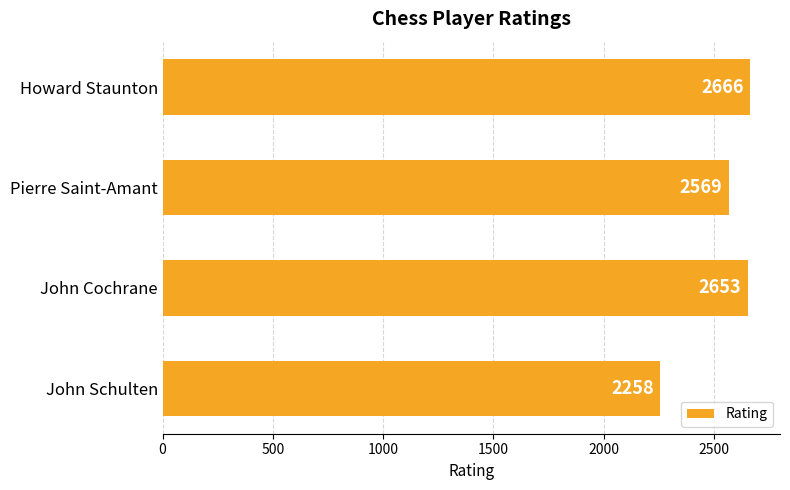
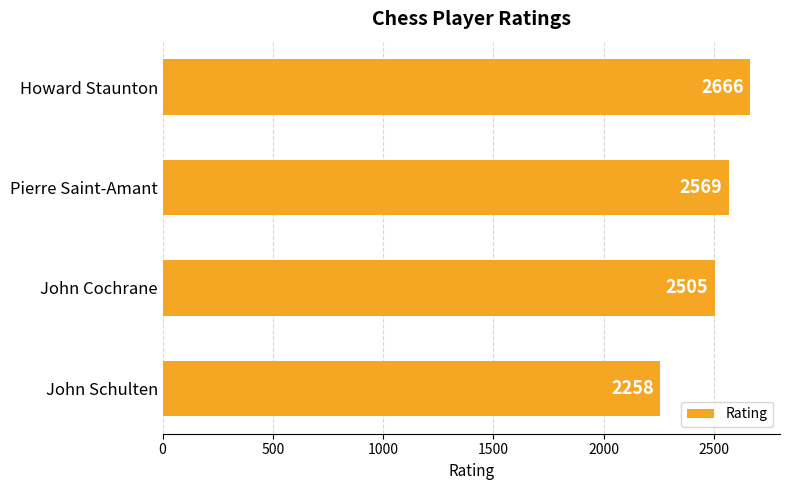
John Cochrane: 2653 -> 2505
